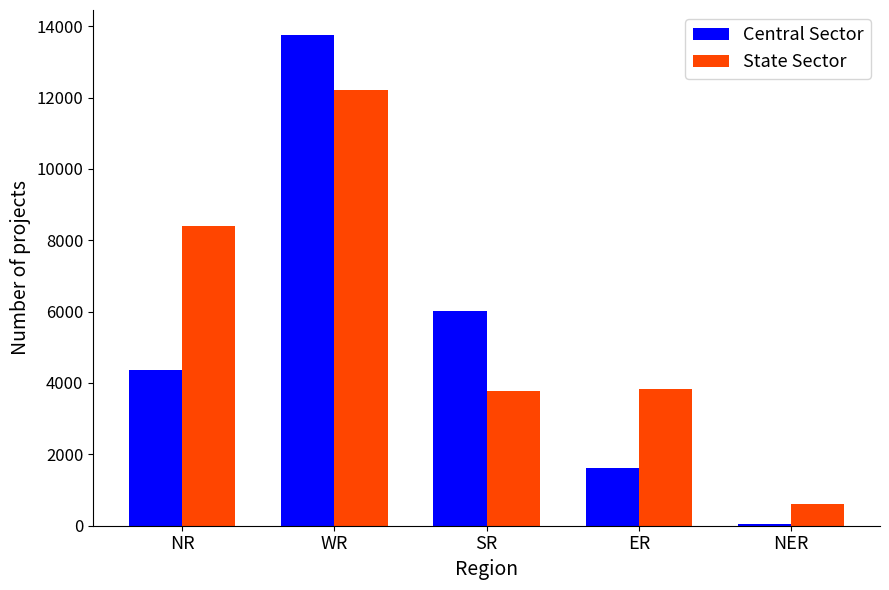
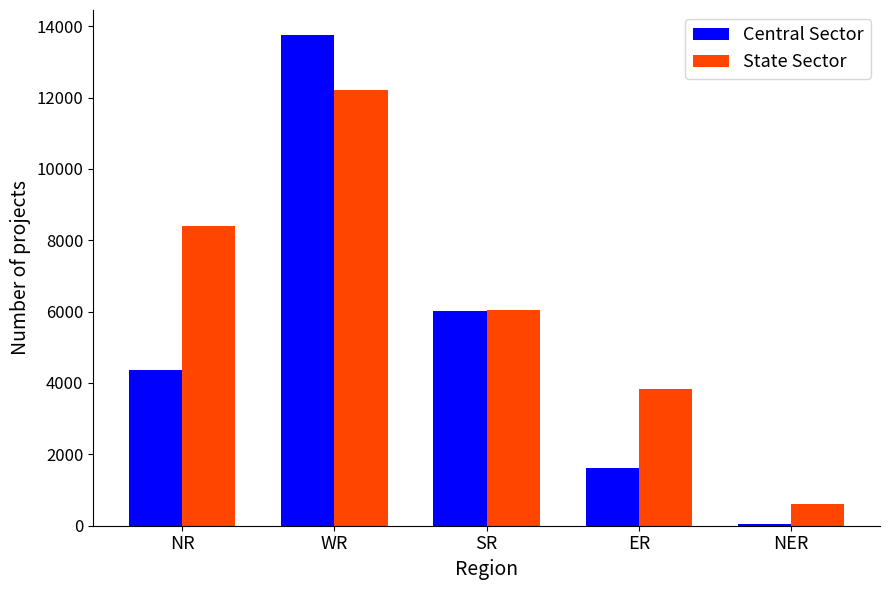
State Sector, SR: 3800 -> 6000
